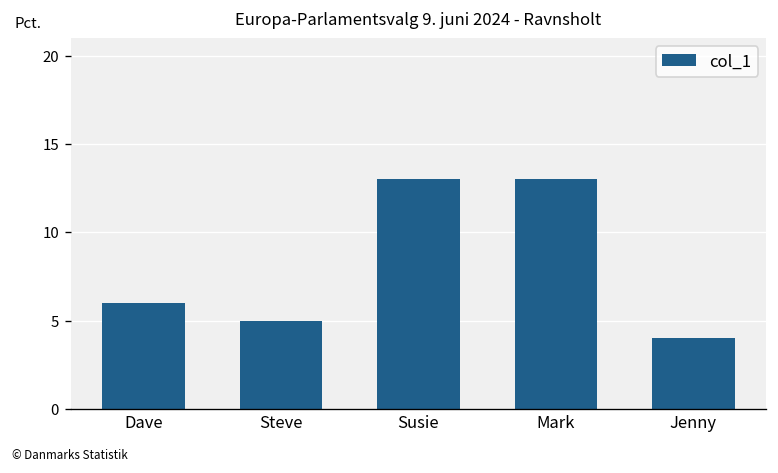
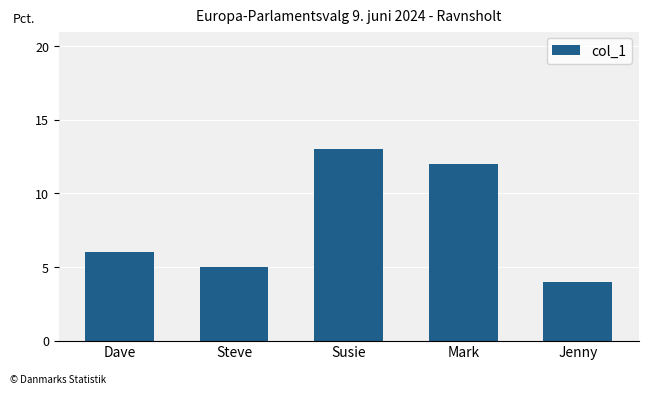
Mark: 13 -> 12
